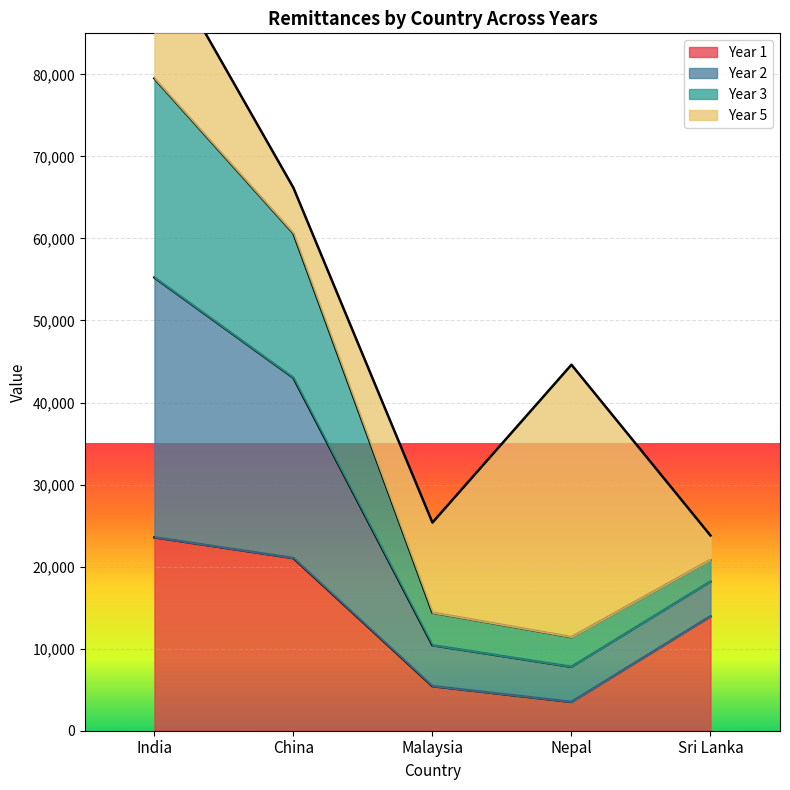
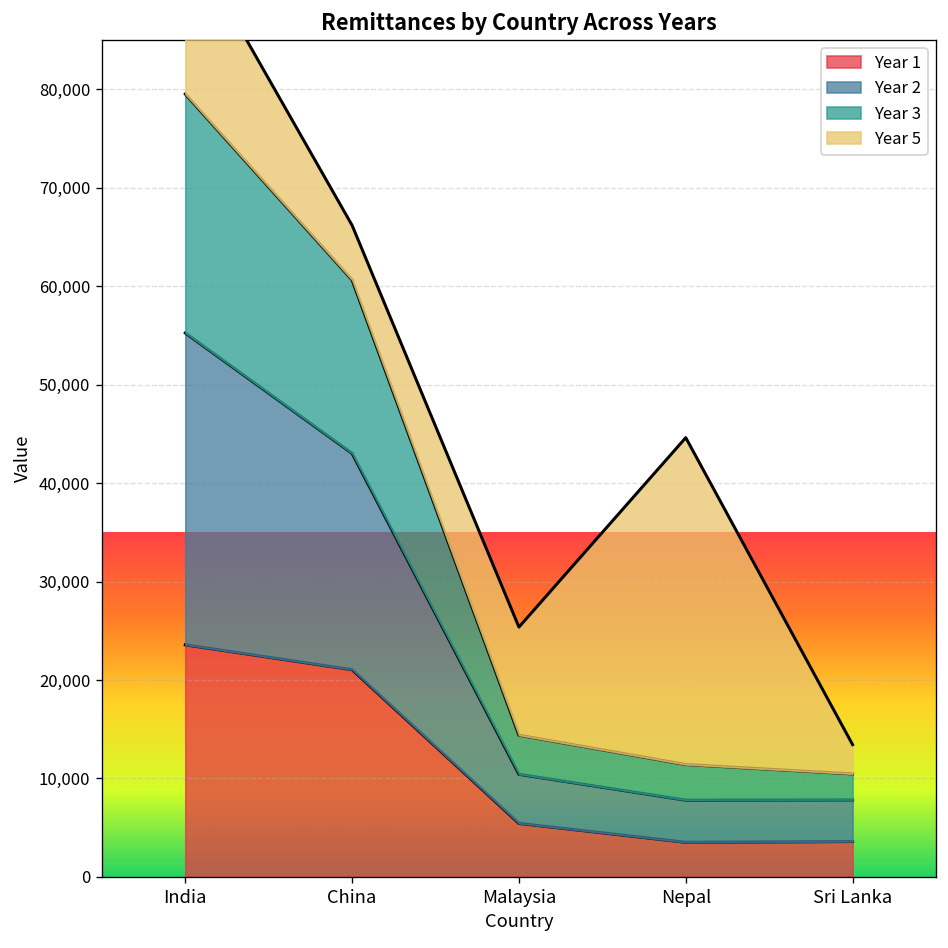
Year 1, Sri Lanka: 14,000 -> 4,000
